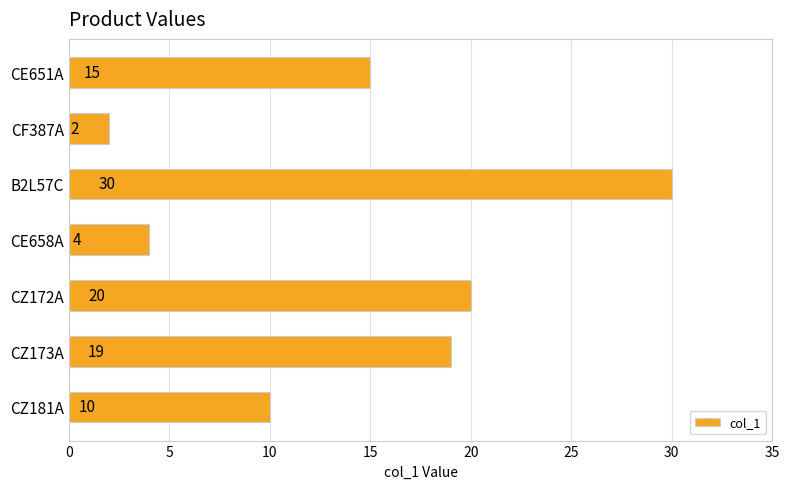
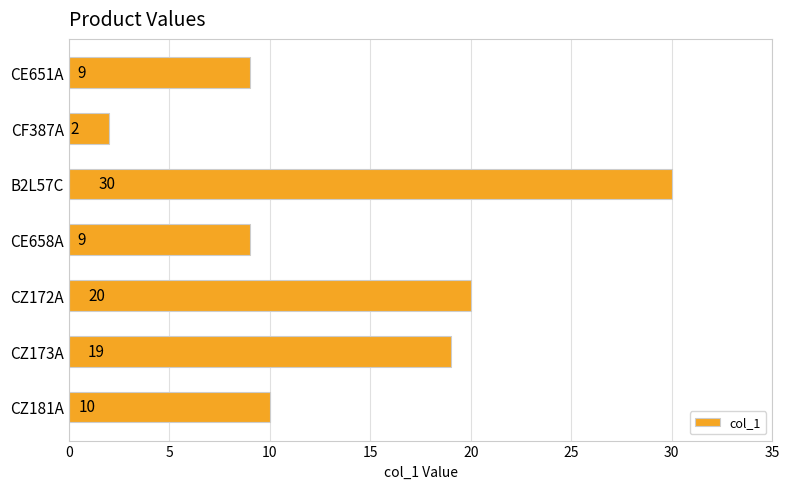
CE651A: 15 -> 9
CE658A: 4 -> 9
